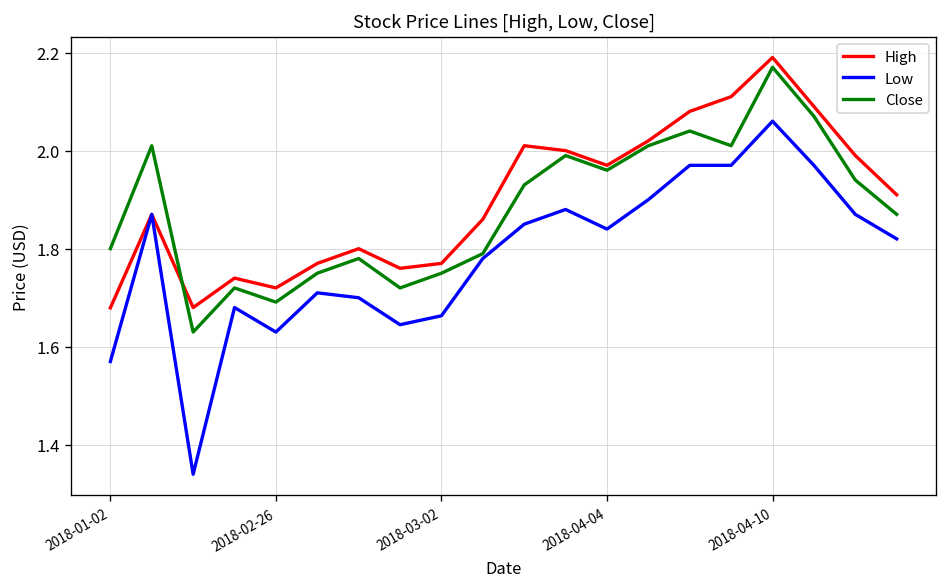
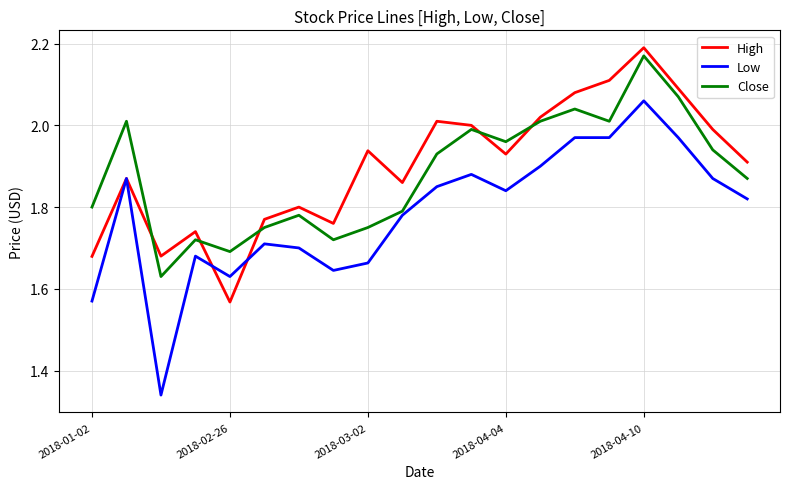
High, 2018-02-26: 1.72 -> 1.57
High, 2018-03-02: 1.77 -> 1.94
High, 2018-04-04: 1.97 -> 1.93
